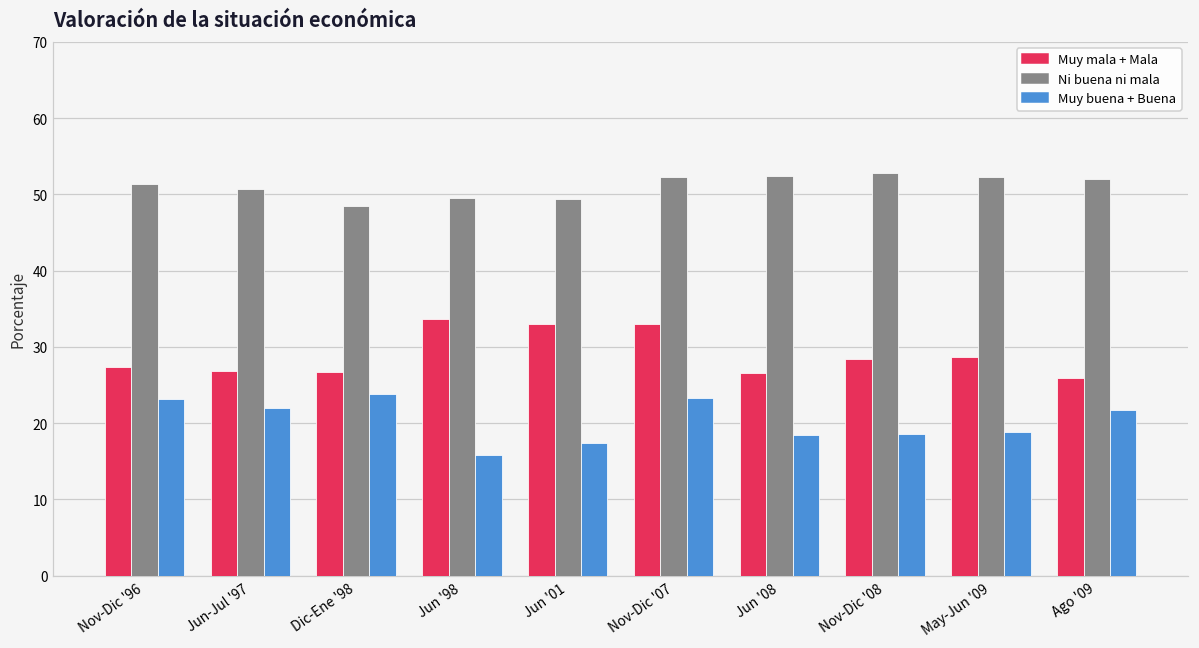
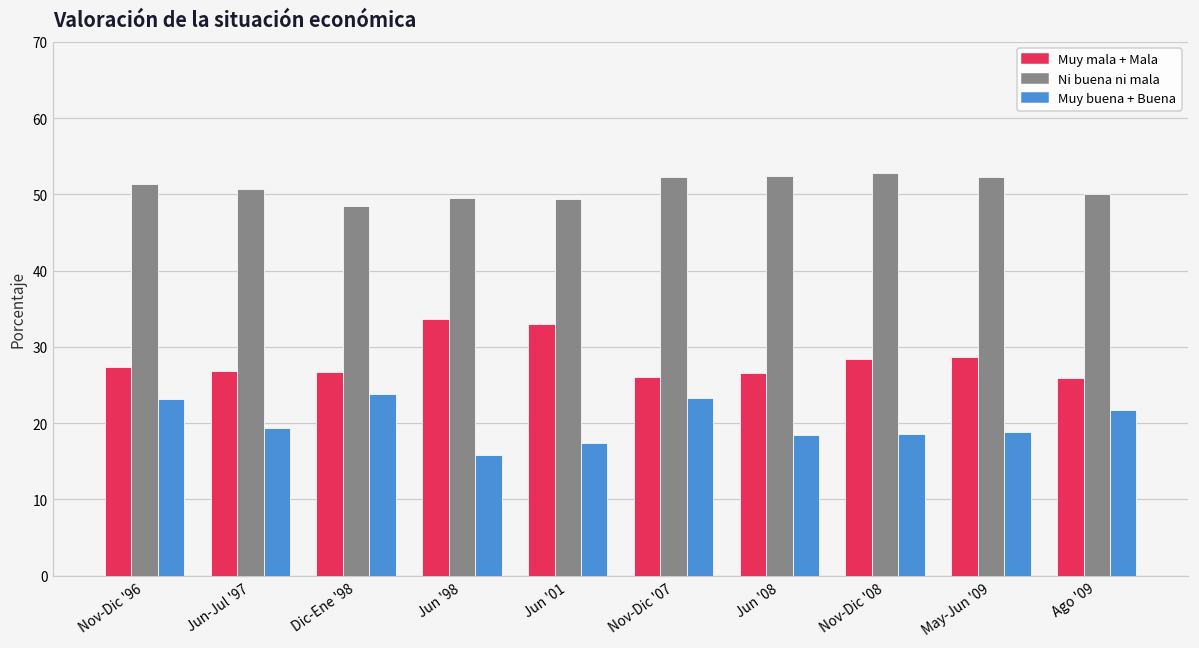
Muy buena + Buena, Jun-Jul '97: 22 -> 19
Muy mala + Mala, Nov-Dic '07: 33 -> 26
Ni buena ni mala, Ago '09: 52 -> 50
